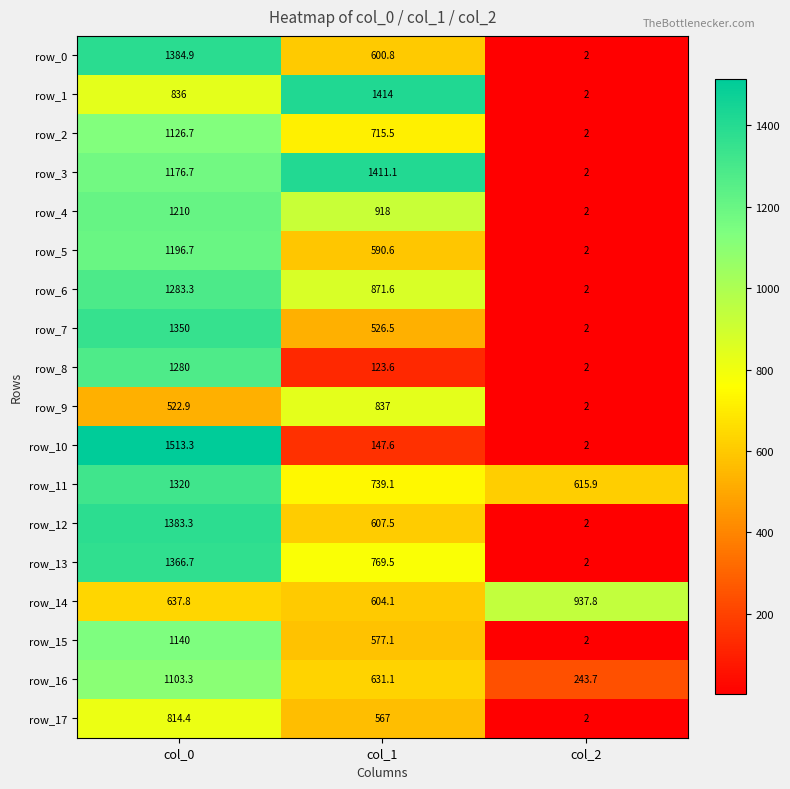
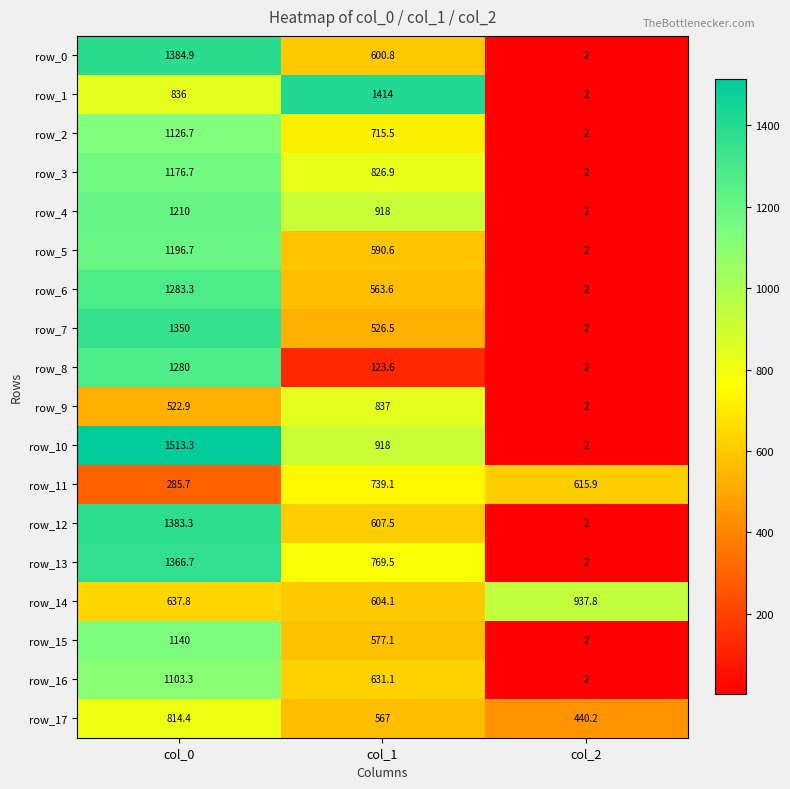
row_3, col_1: 1411.1 -> 826.9
row_6, col_1: 871.6 -> 563.6
row_10, col_1: 147.6 -> 918
row_11, col_0: 1320 -> 285.7
row_16, col_2: 243.7 -> 2
row_17, col_2: 2 -> 440.2
